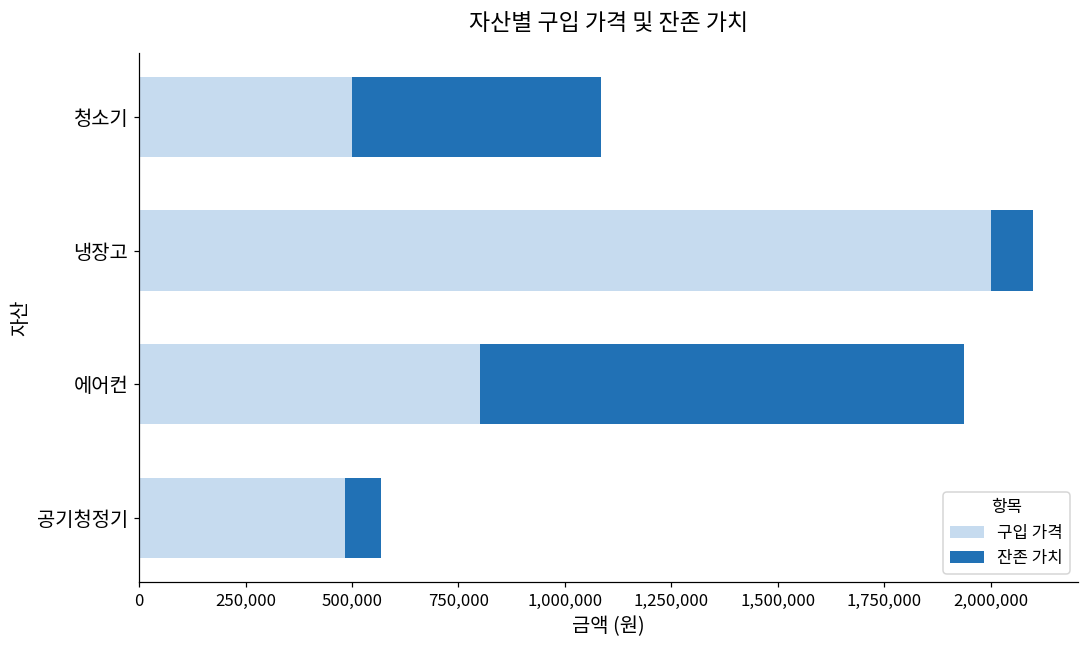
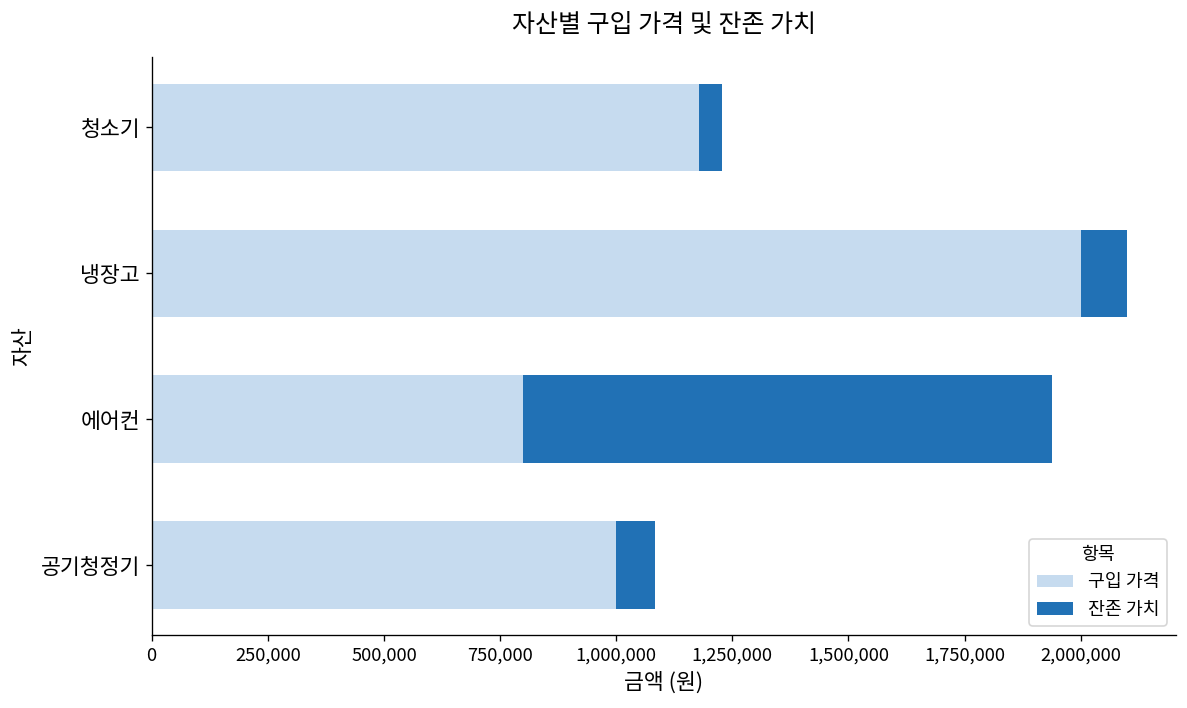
구입 가격, 청소기: 500,000 -> 1,180,000
잔존 가치, 청소기: 580,000 -> 50,000
구입 가격, 공기청정기: 480,000 -> 1,000,000
